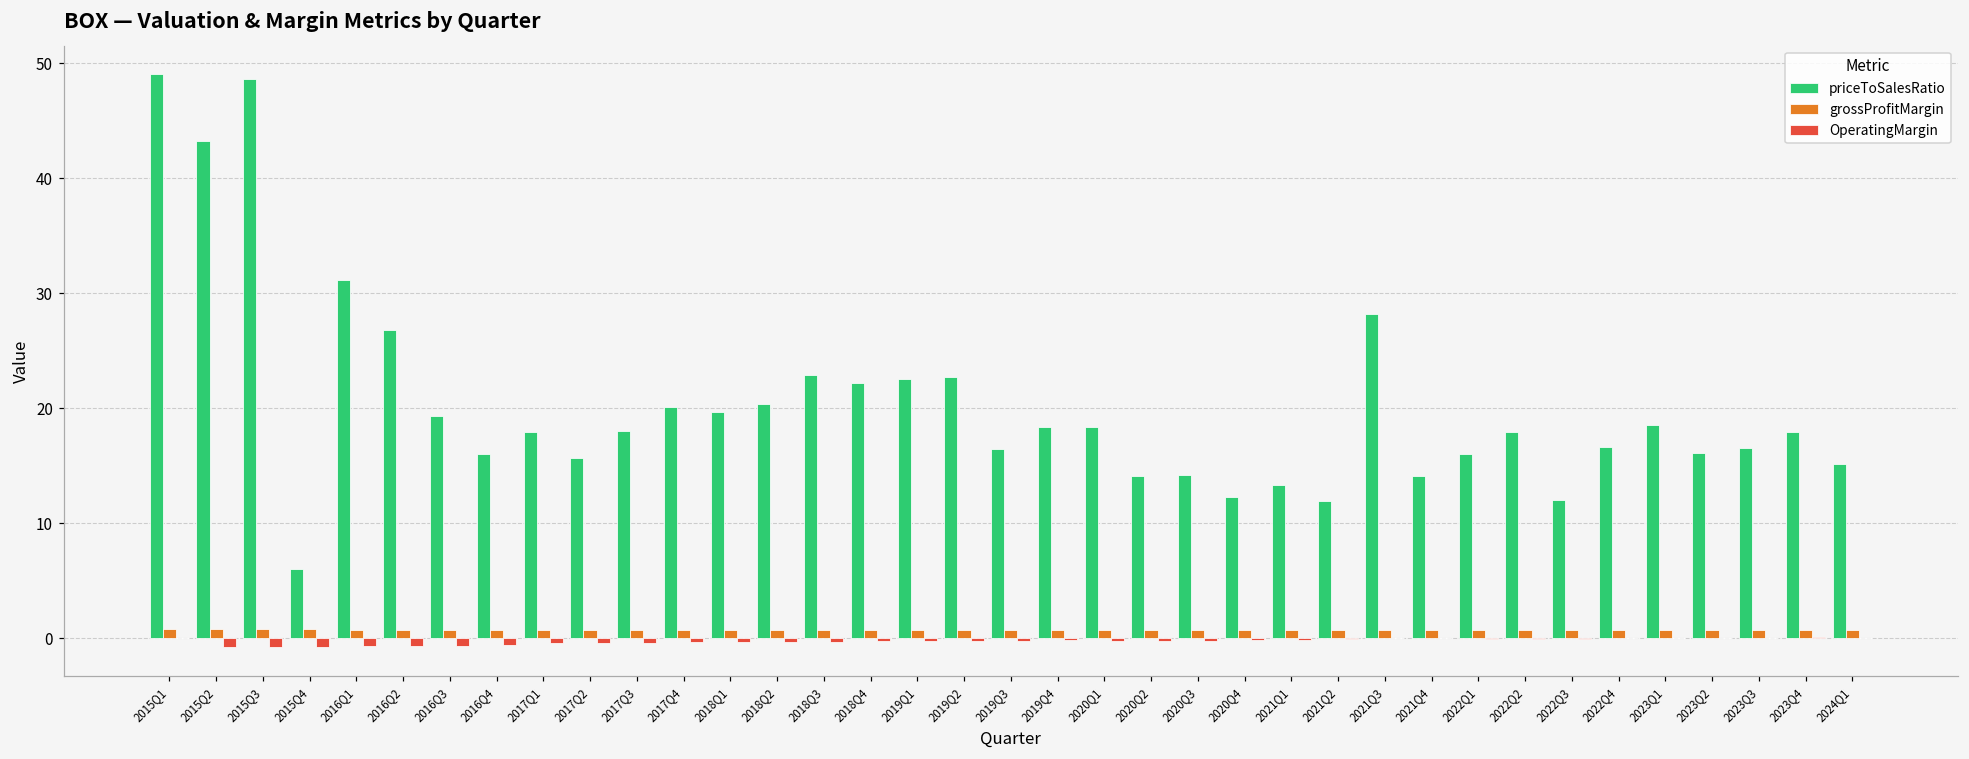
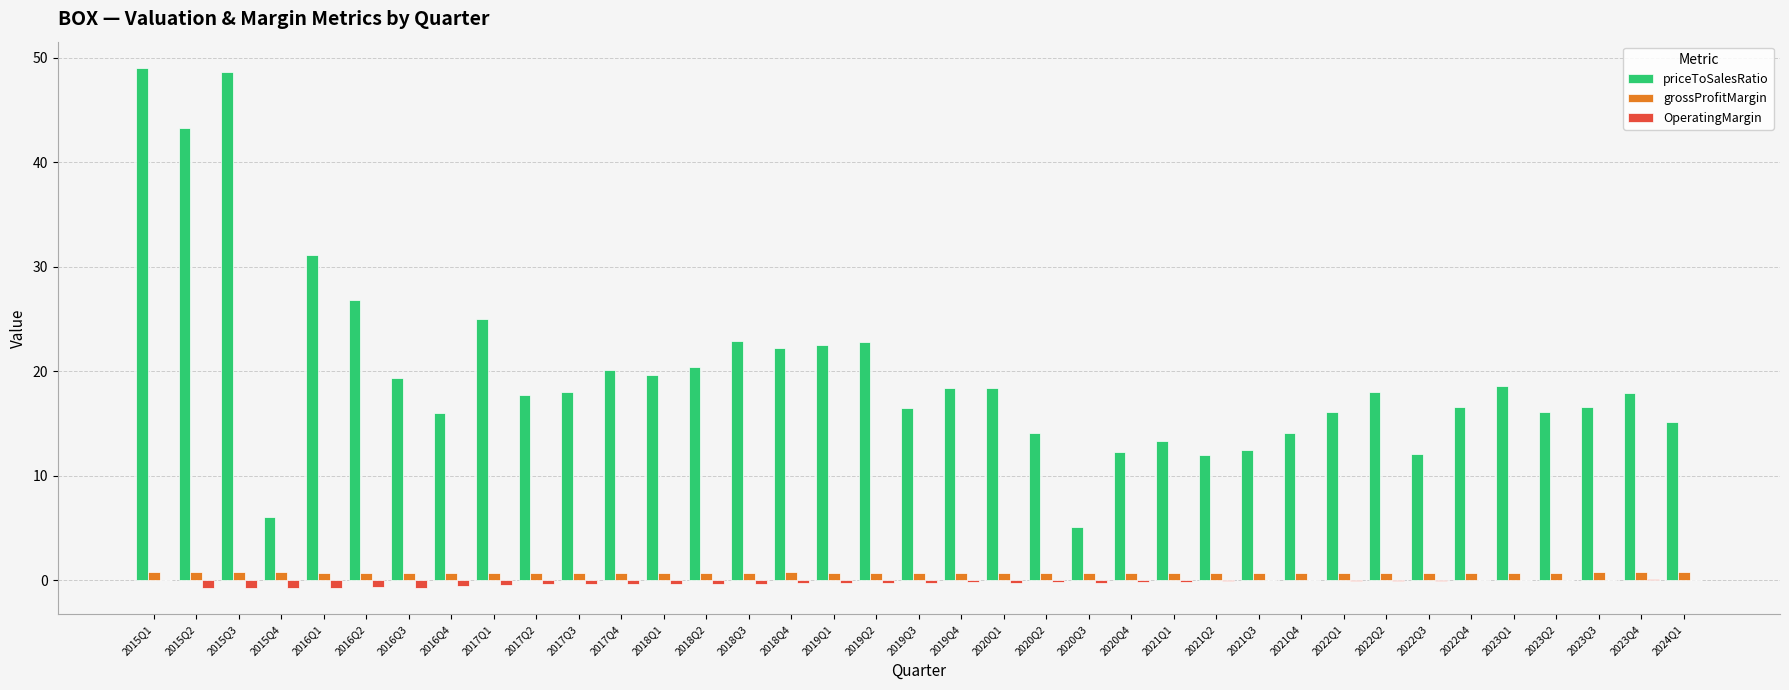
priceToSalesRatio, 2017Q1: 17.9 -> 25.0
priceToSalesRatio, 2017Q2: 15.7 -> 17.7
priceToSalesRatio, 2020Q3: 14.2 -> 5.1
priceToSalesRatio, 2021Q3: 28.2 -> 12.5
